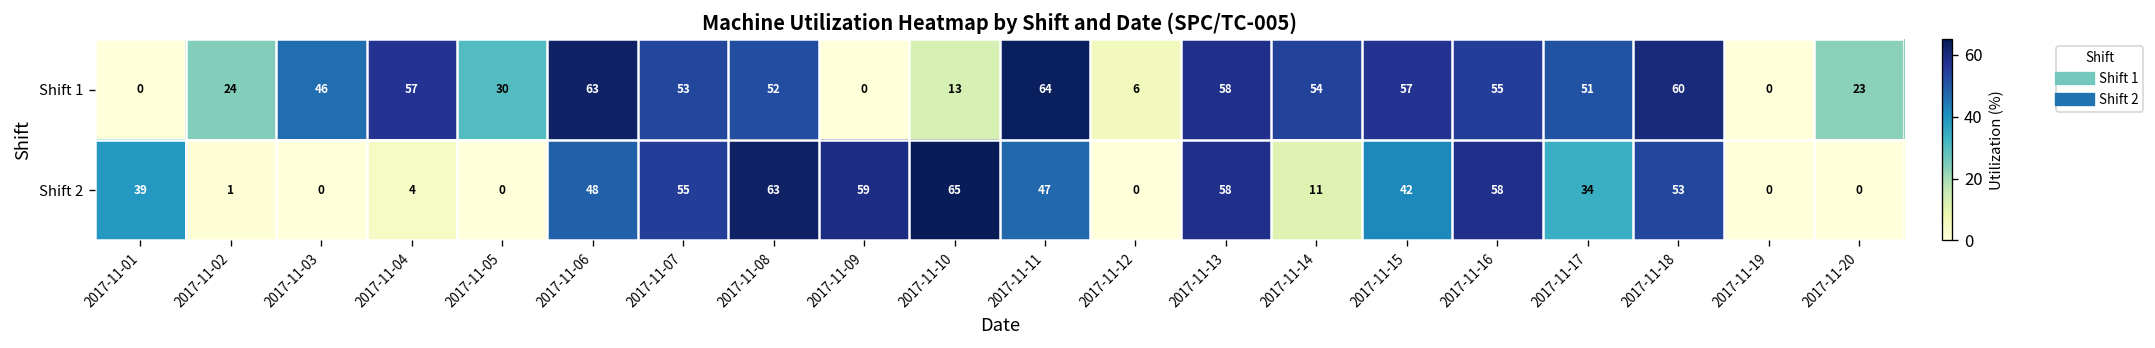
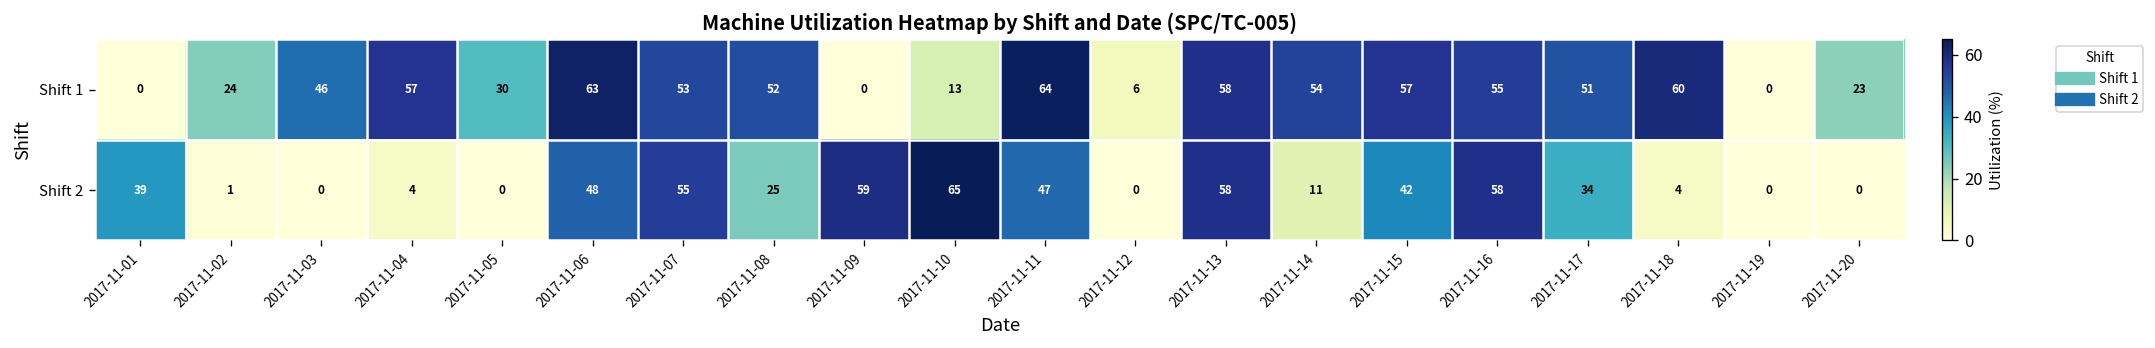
Shift 2, 2017-11-08: 63 -> 25
Shift 2, 2017-11-18: 53 -> 4
